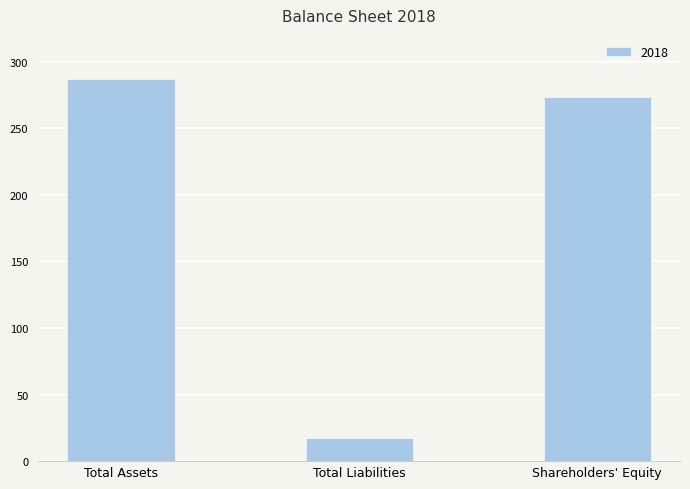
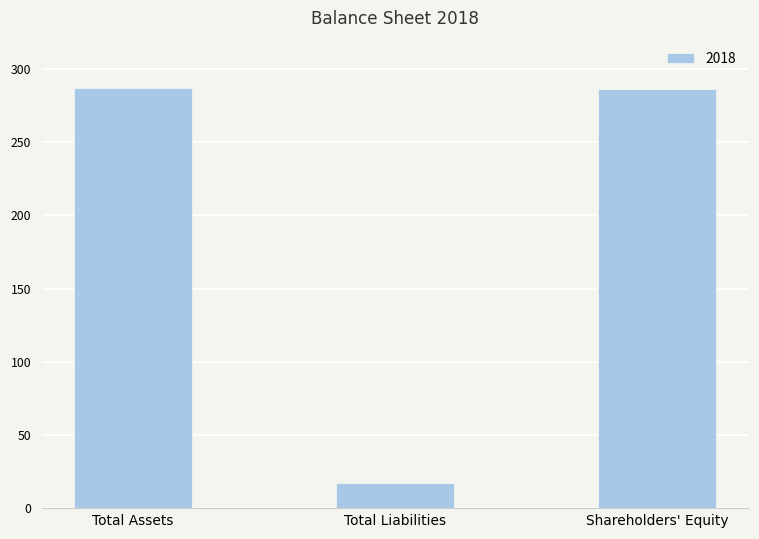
Shareholders' Equity: 273 -> 286
